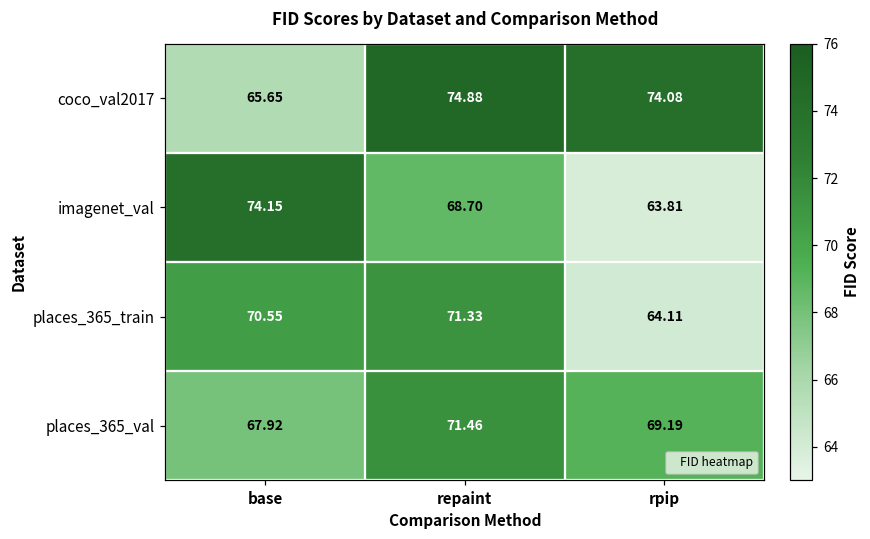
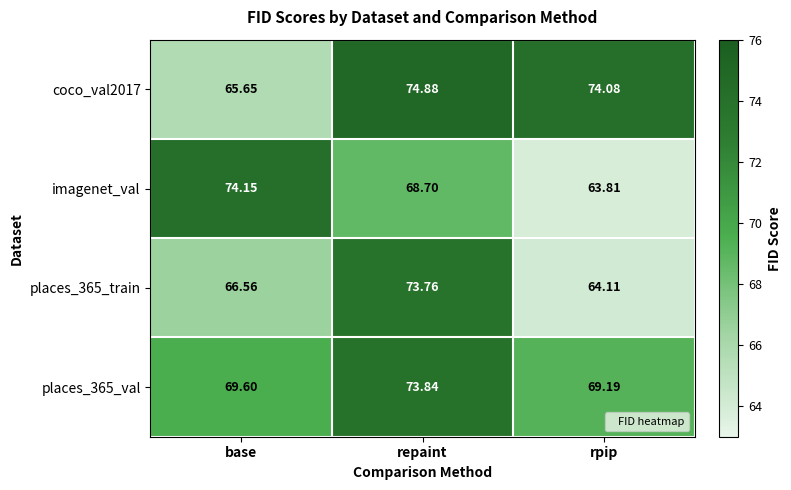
places_365_train, base: 70.55 -> 66.56
places_365_train, repaint: 71.33 -> 73.76
places_365_val, base: 67.92 -> 69.60
places_365_val, repaint: 71.46 -> 73.84
